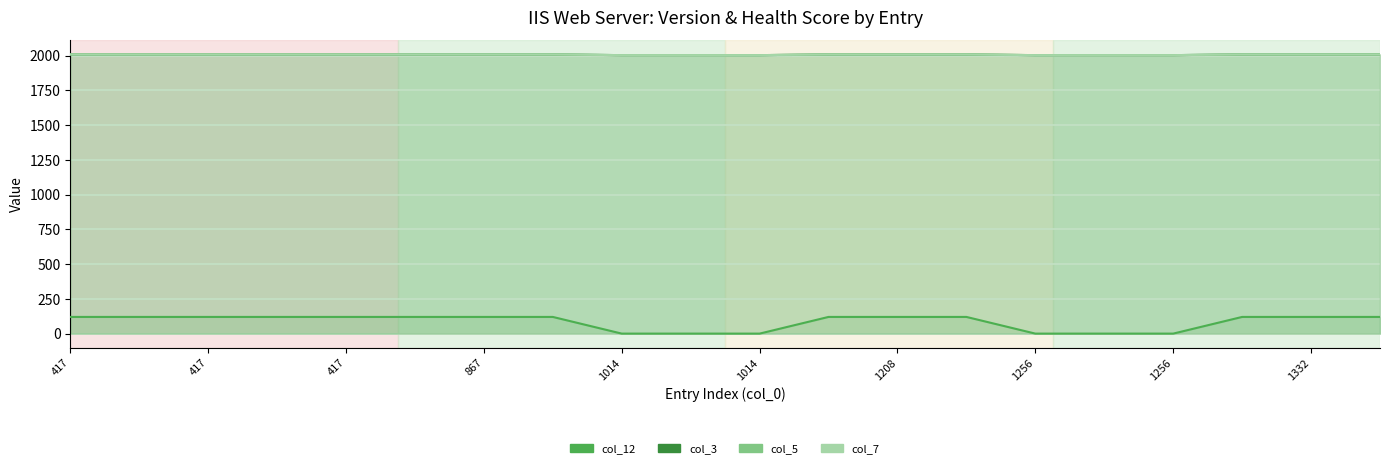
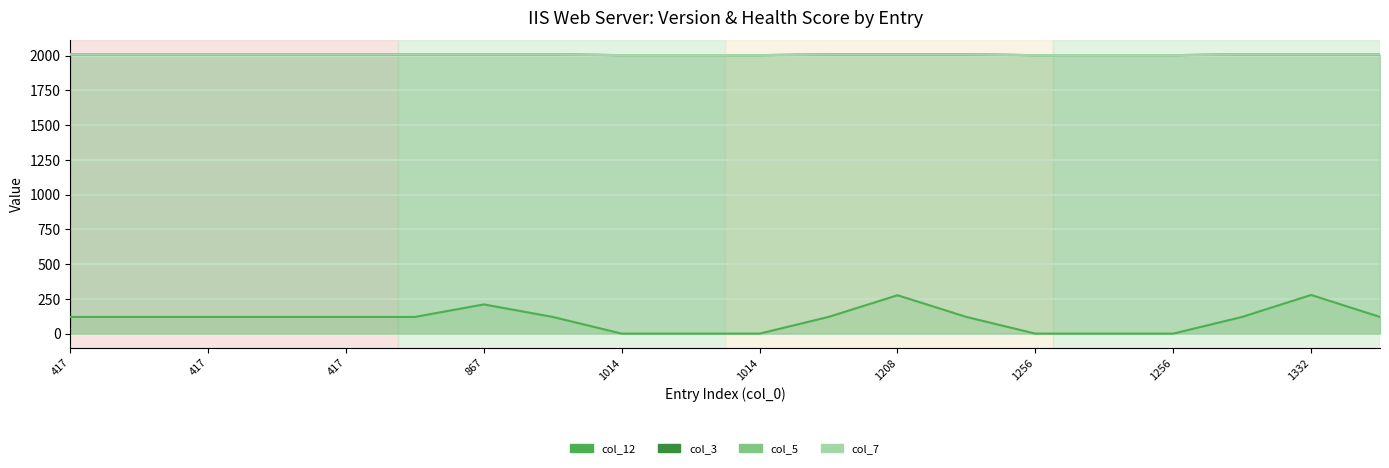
col_12, 867: 120 -> 210
col_12, 1208: 120 -> 280
col_12, 1332: 120 -> 280
